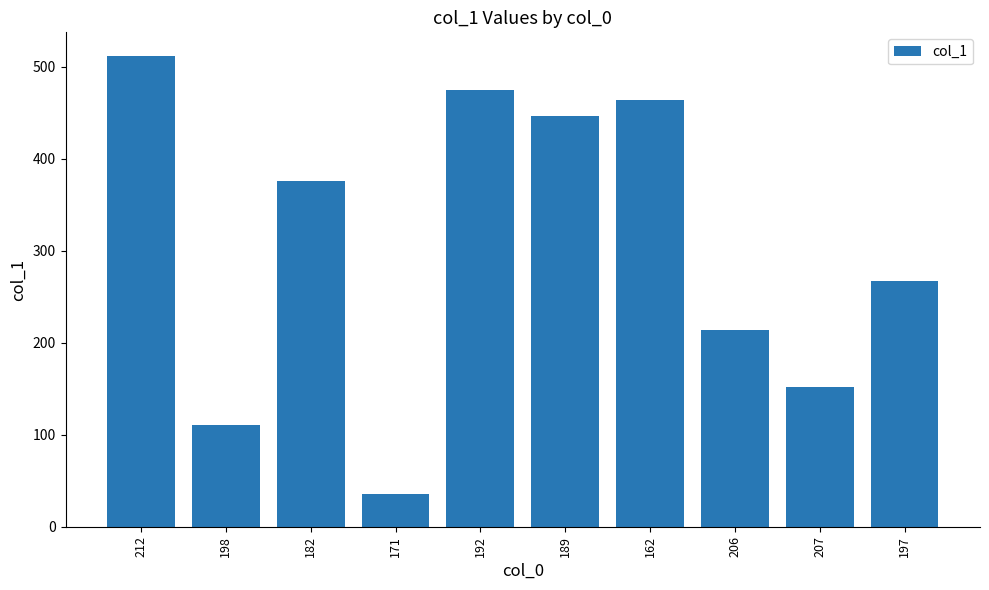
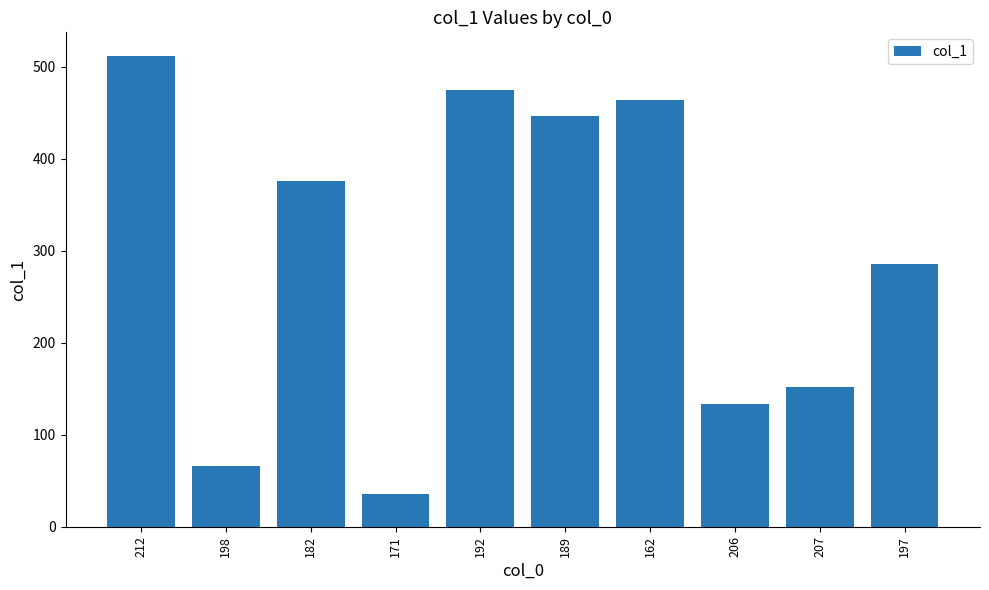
198: 110 -> 70
206: 210 -> 130
197: 270 -> 290
